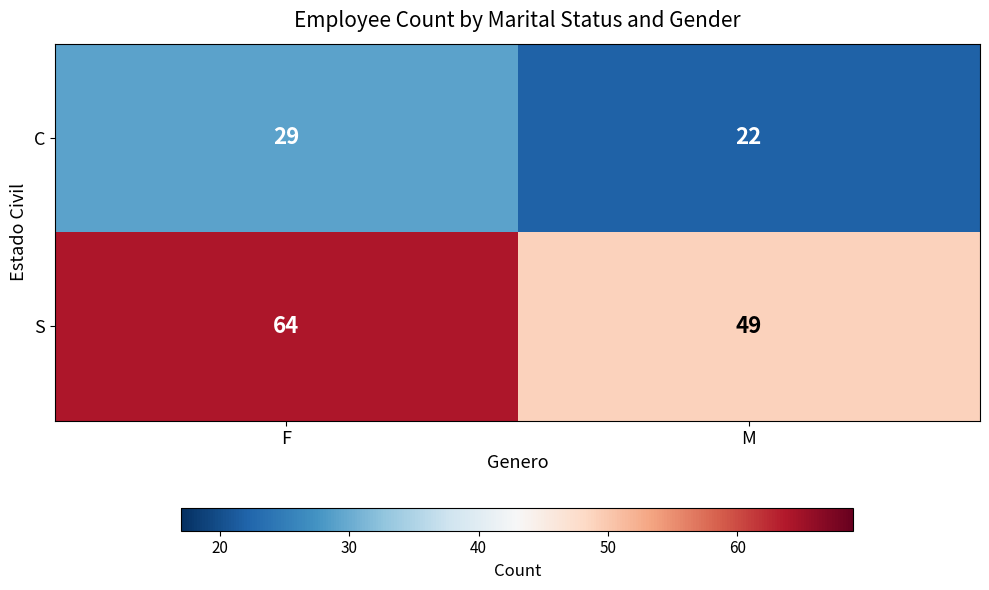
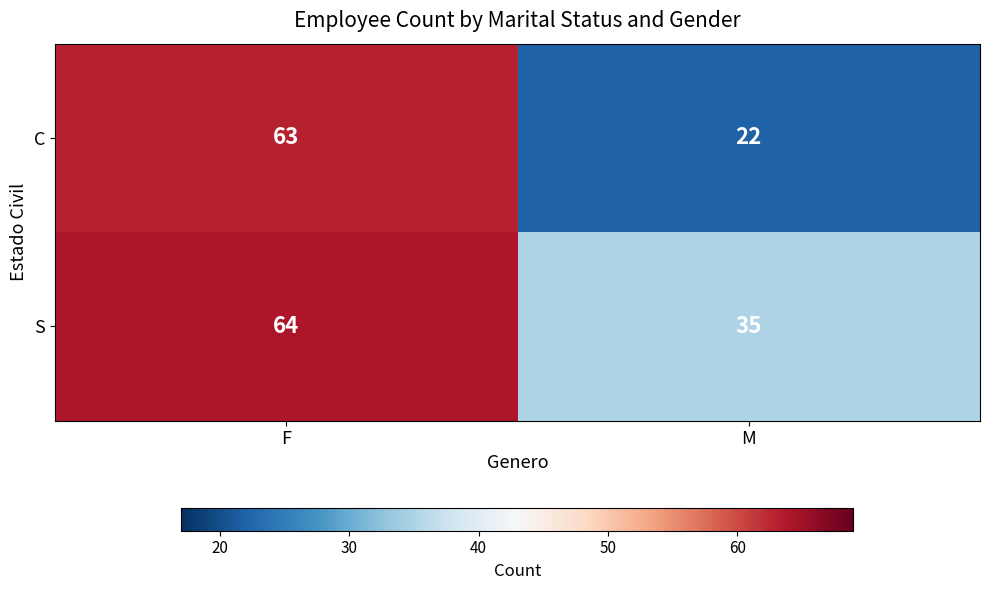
C, F: 29 -> 63
S, M: 49 -> 35
